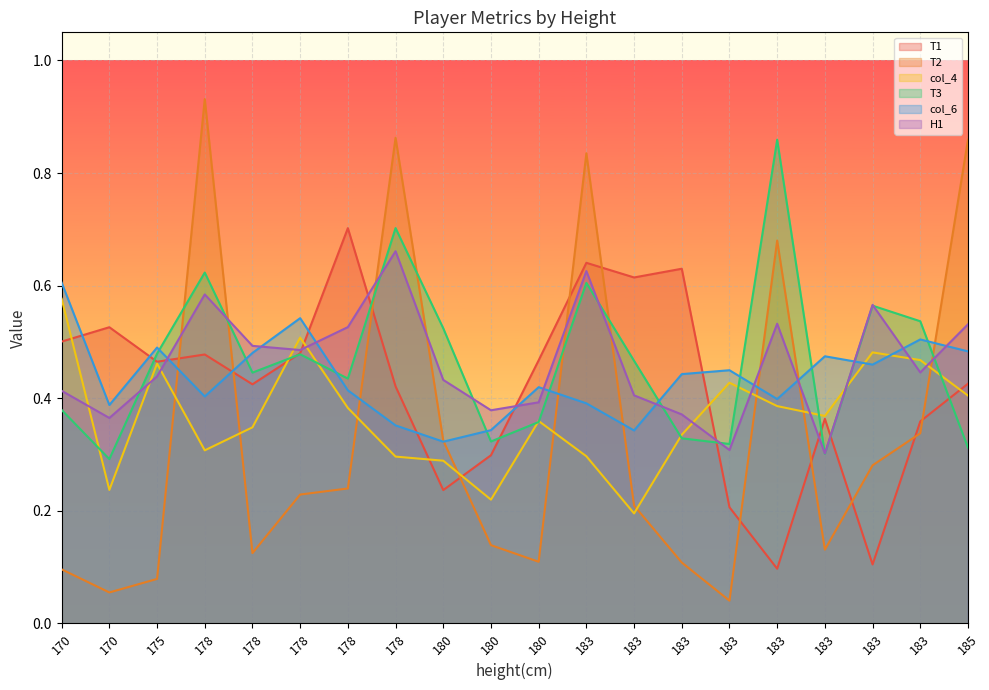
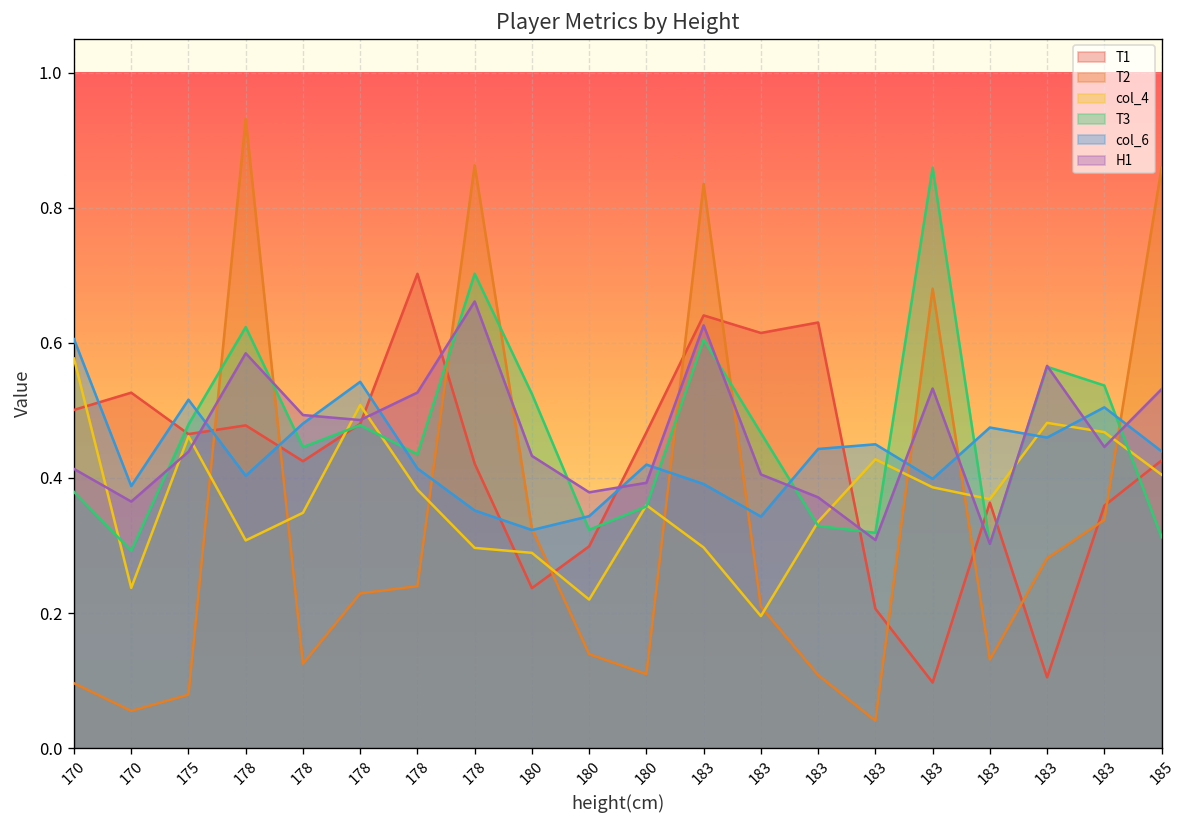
col_6, 175: 0.49 -> 0.52
col_6, 185: 0.48 -> 0.44
